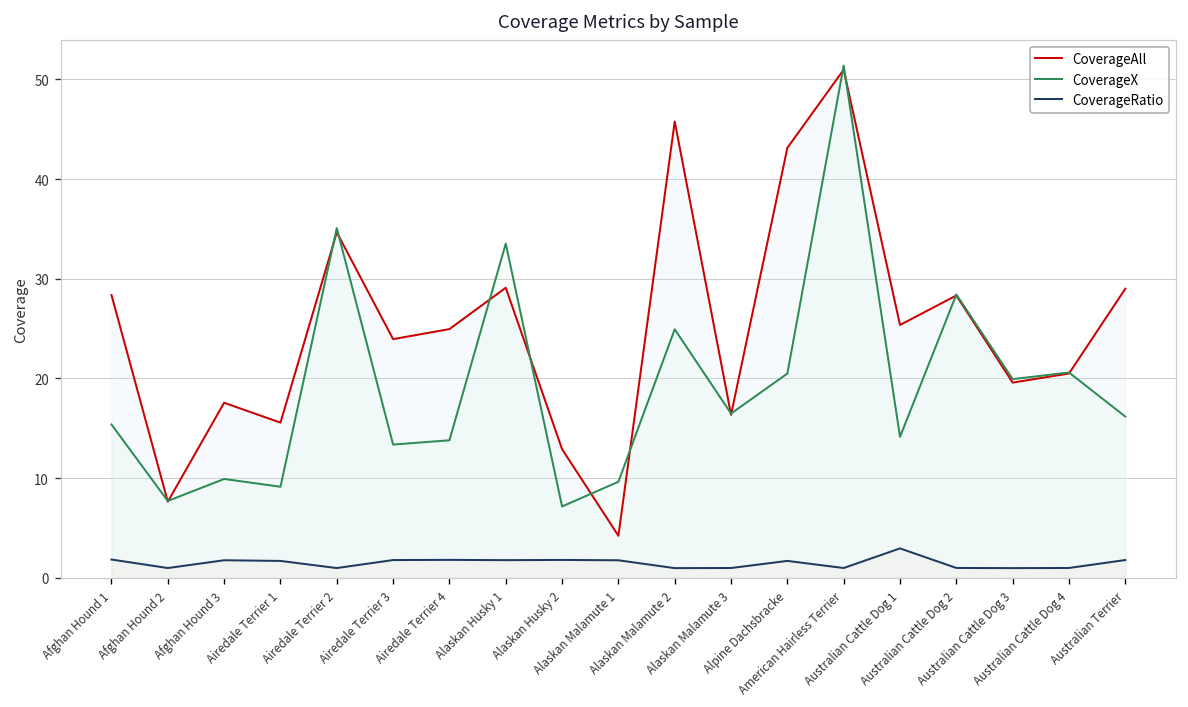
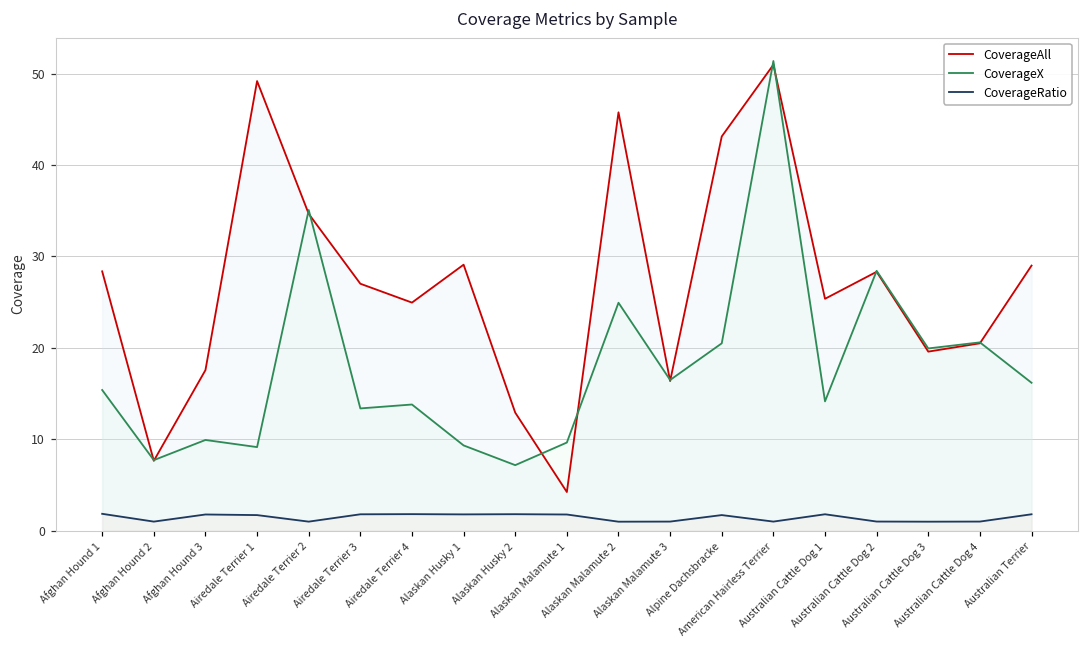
CoverageAll, Airedale Terrier 1: 16 -> 49
CoverageAll, Airedale Terrier 3: 24 -> 27
CoverageX, Alaskan Husky 1: 34 -> 9
CoverageRatio, Australian Cattle Dog 1: 3 -> 2
